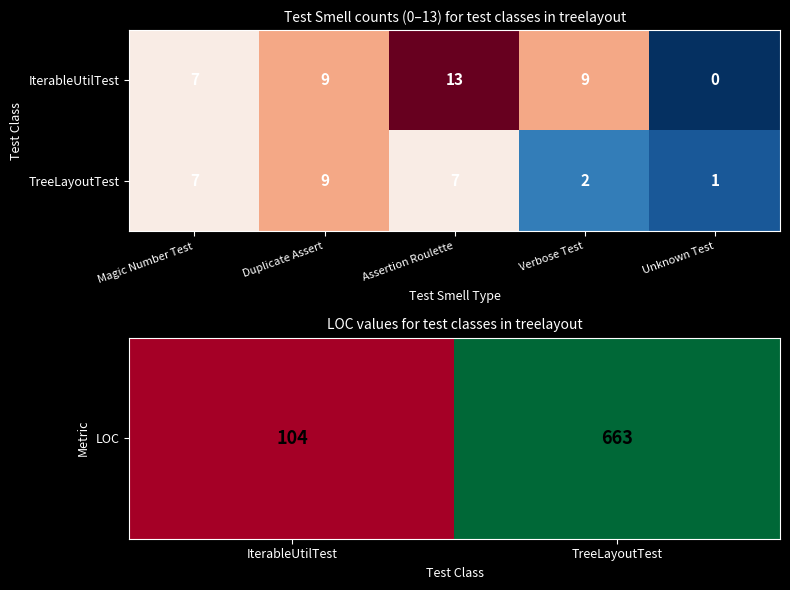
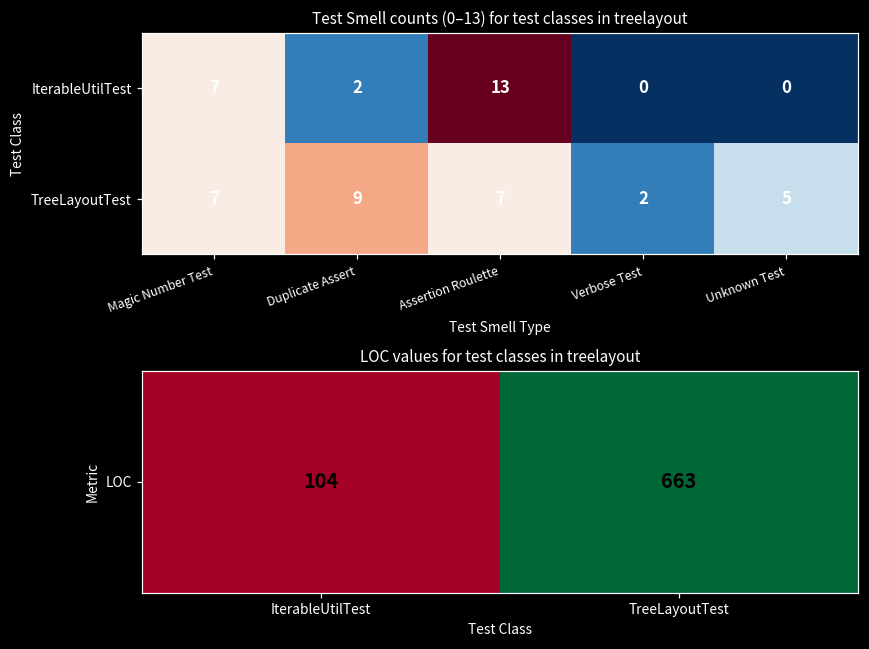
Test Smell counts (0–13) for test classes in treelayout, IterableUtilTest, Duplicate Assert: 9 -> 2
Test Smell counts (0–13) for test classes in treelayout, IterableUtilTest, Verbose Test: 9 -> 0
Test Smell counts (0–13) for test classes in treelayout, TreeLayoutTest, Unknown Test: 1 -> 5
